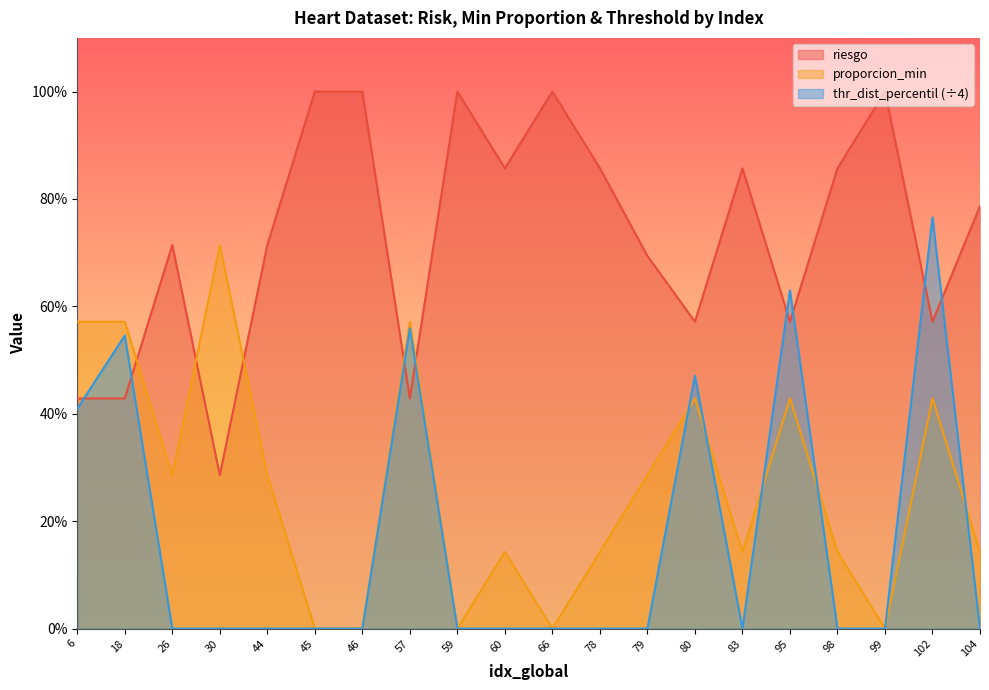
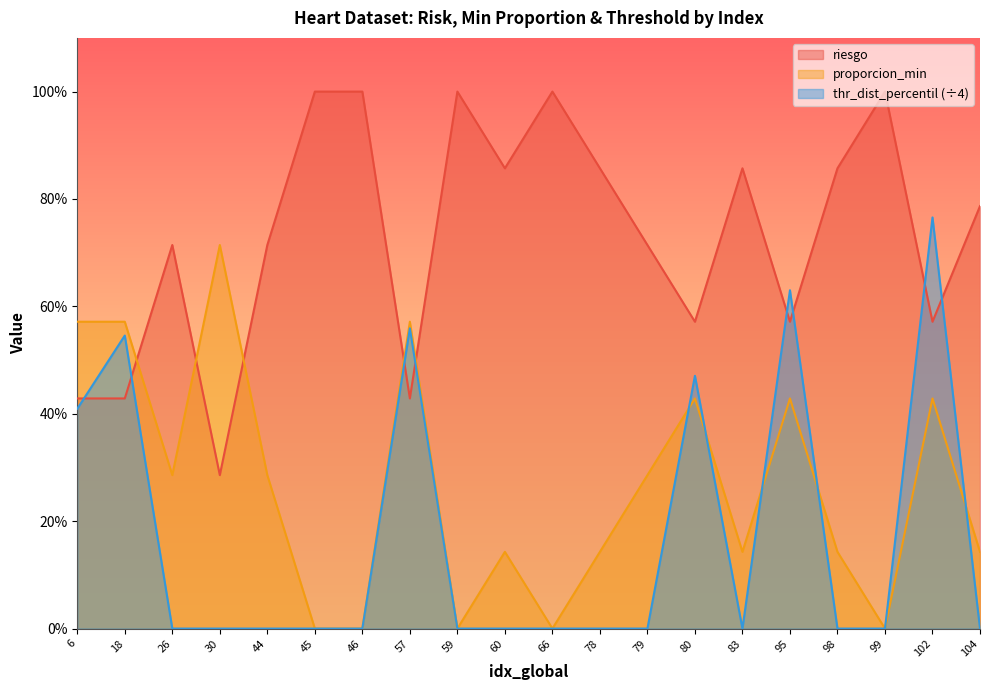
riesgo, 79: 69% -> 71%
